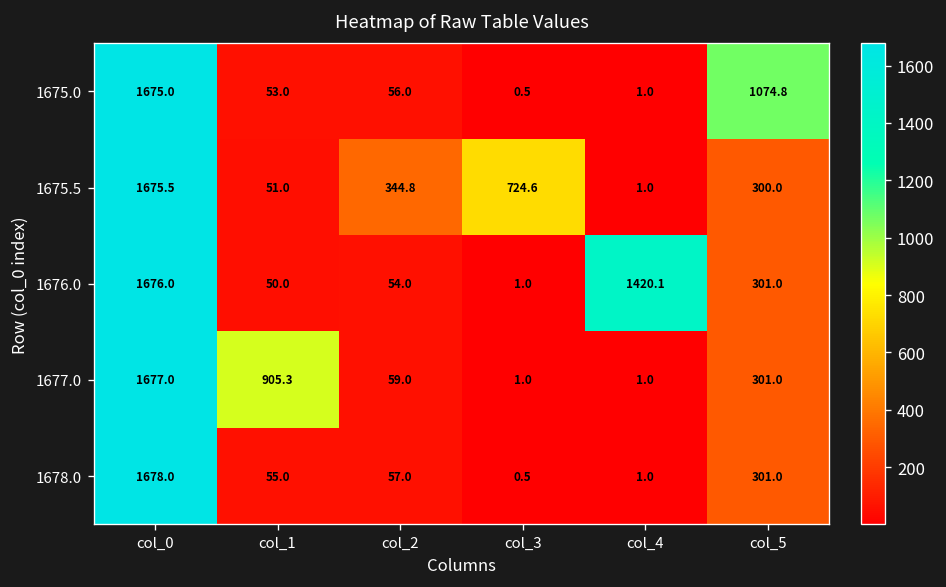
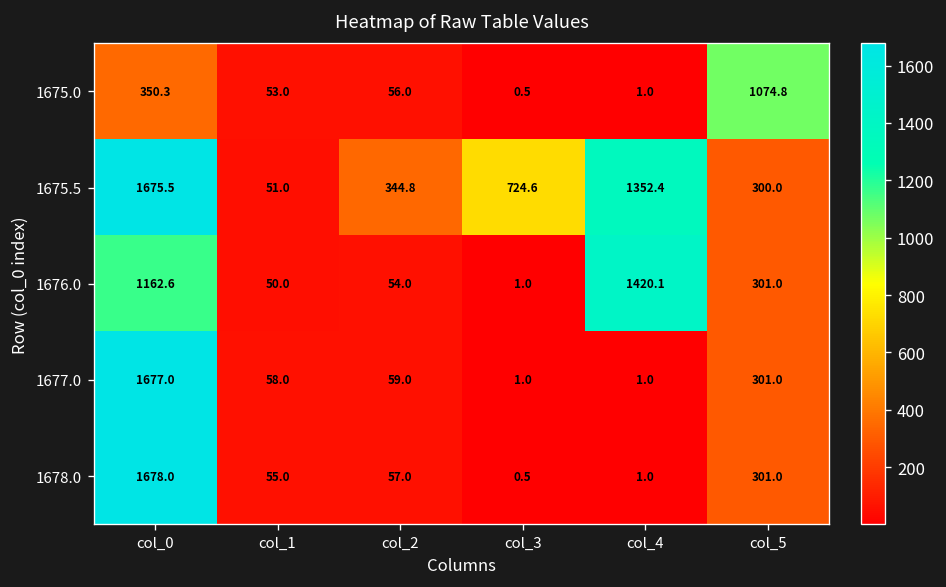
1675.0, col_0: 1675.0 -> 350.3
1675.5, col_4: 1.0 -> 1352.4
1676.0, col_0: 1676.0 -> 1162.6
1677.0, col_1: 905.3 -> 58.0
